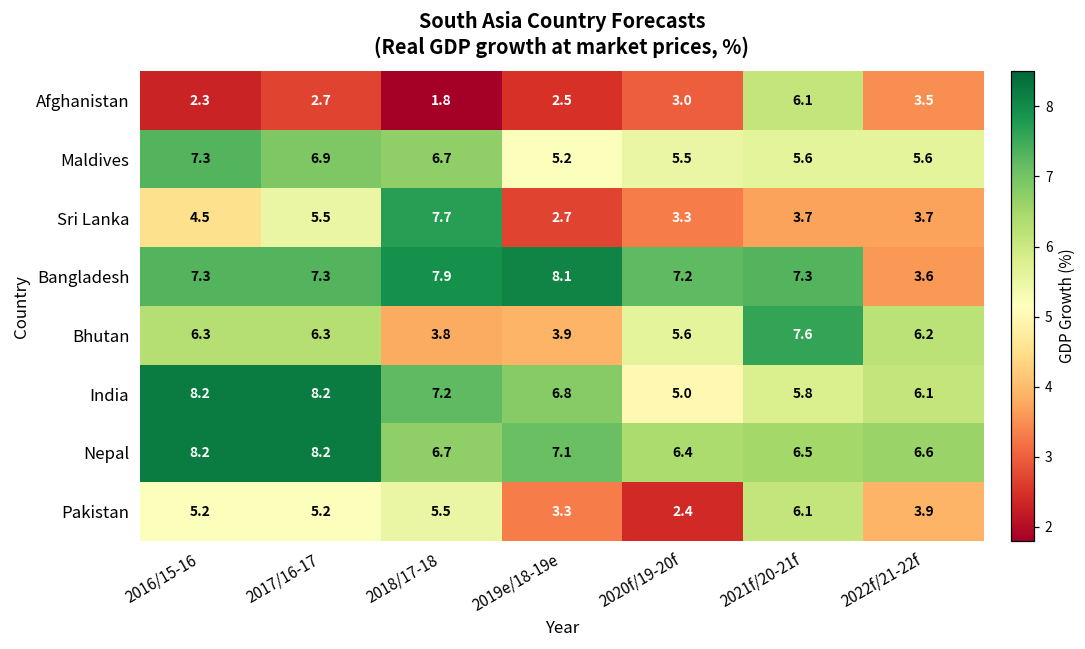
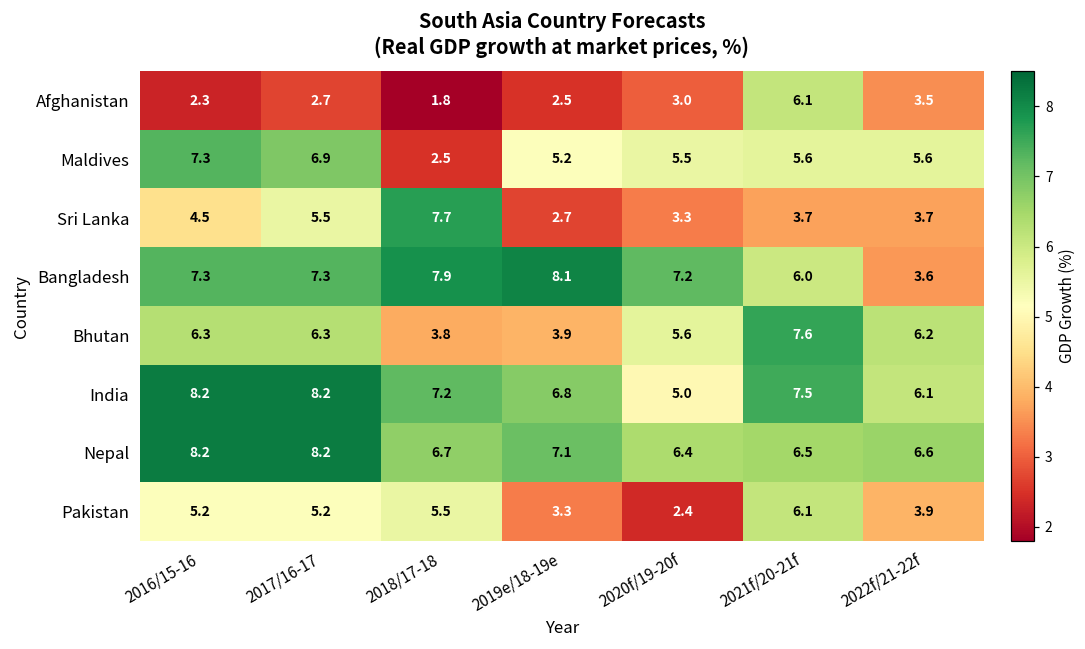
Maldives, 2018/17-18: 6.7 -> 2.5
Bangladesh, 2021f/20-21f: 7.3 -> 6.0
India, 2021f/20-21f: 5.8 -> 7.5
